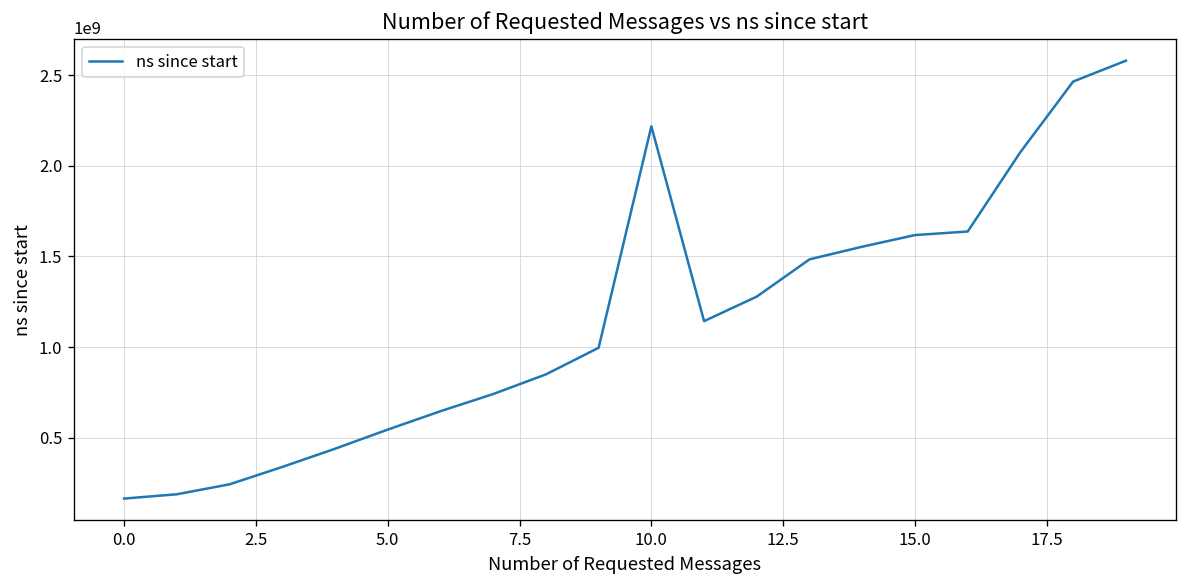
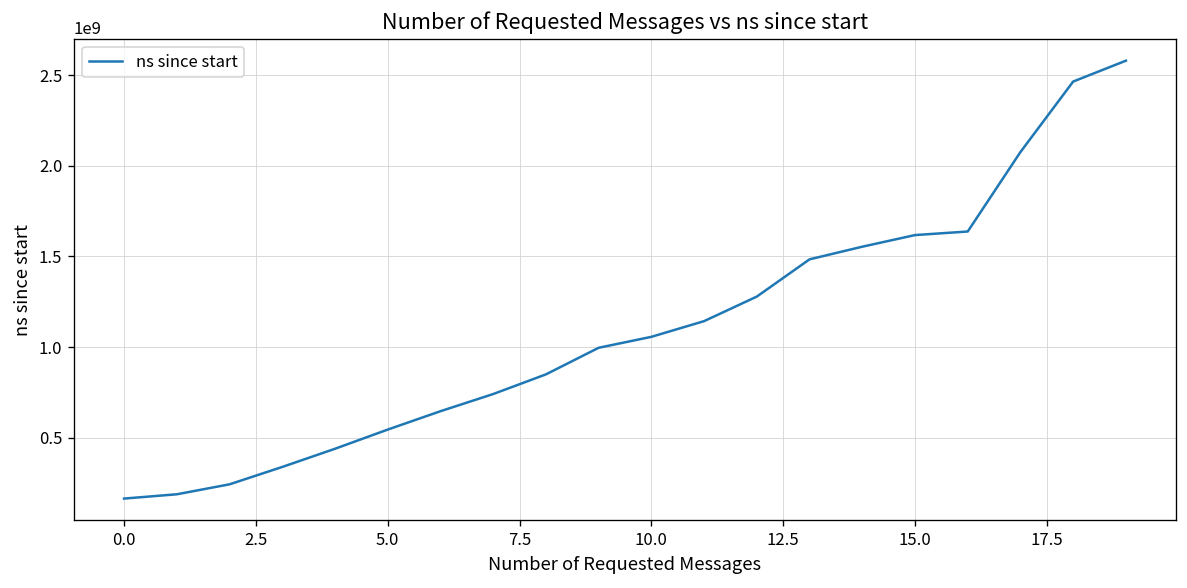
10.0: 2220000000 -> 1060000000
